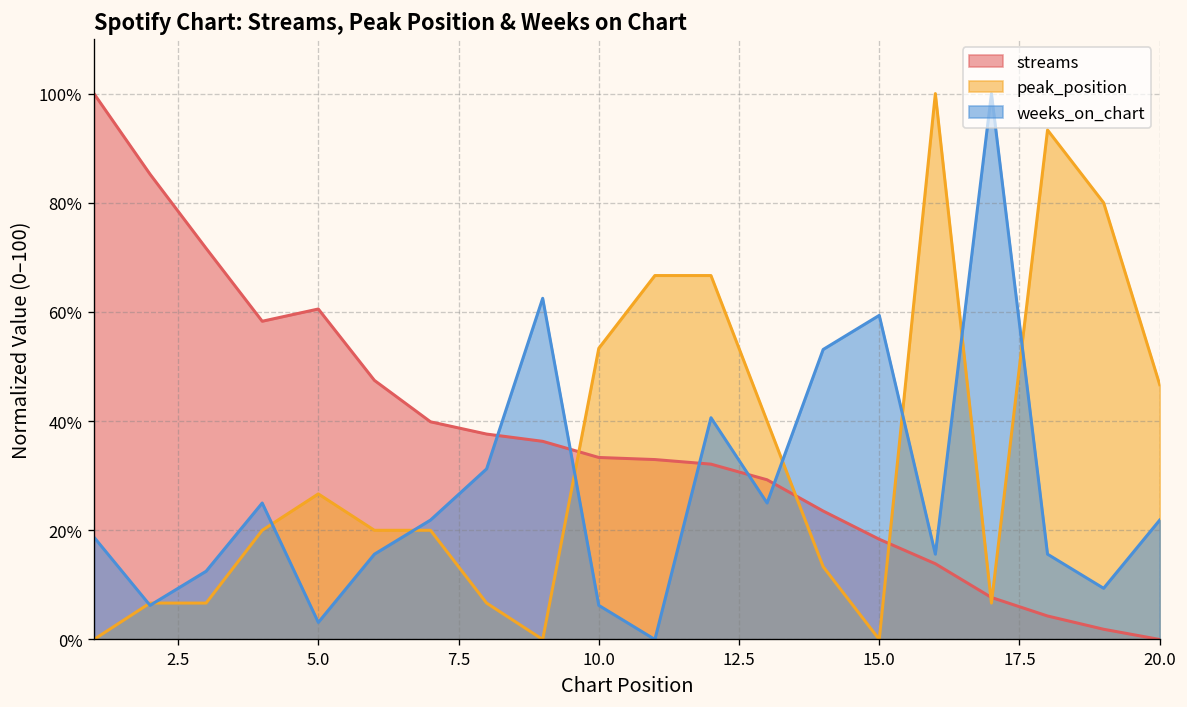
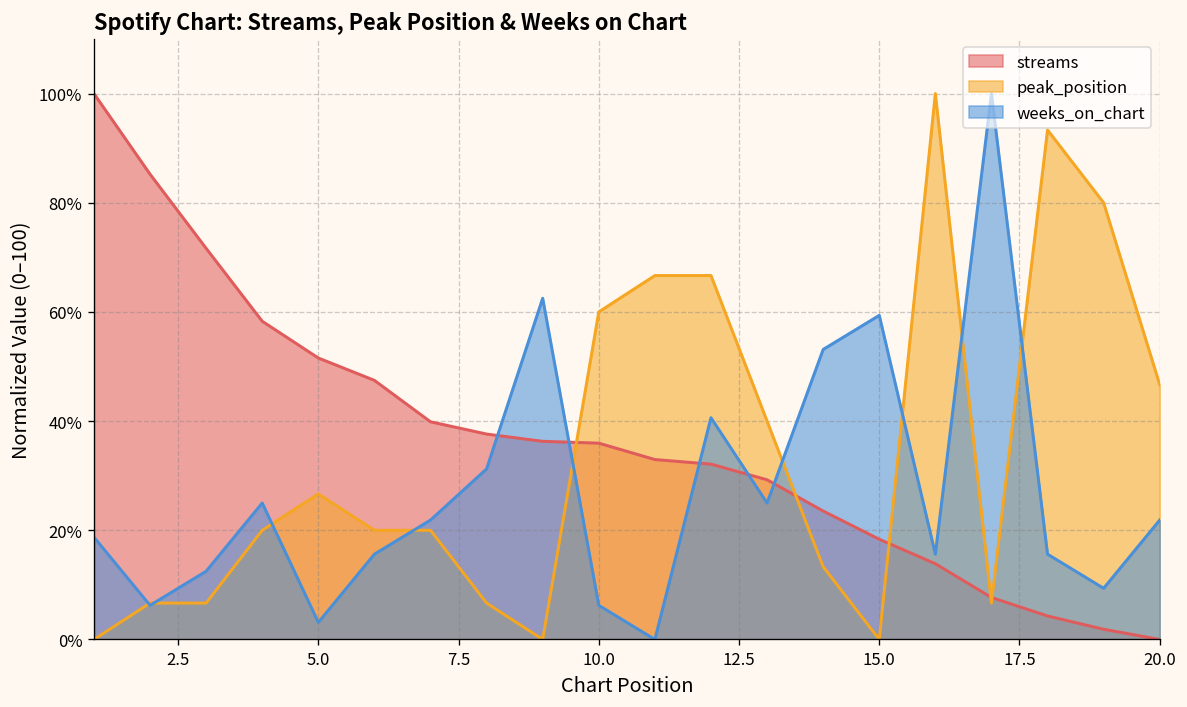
streams, 5.0: 61% -> 52%
streams, 10.0: 33% -> 36%
peak_position, 10.0: 53% -> 60%
